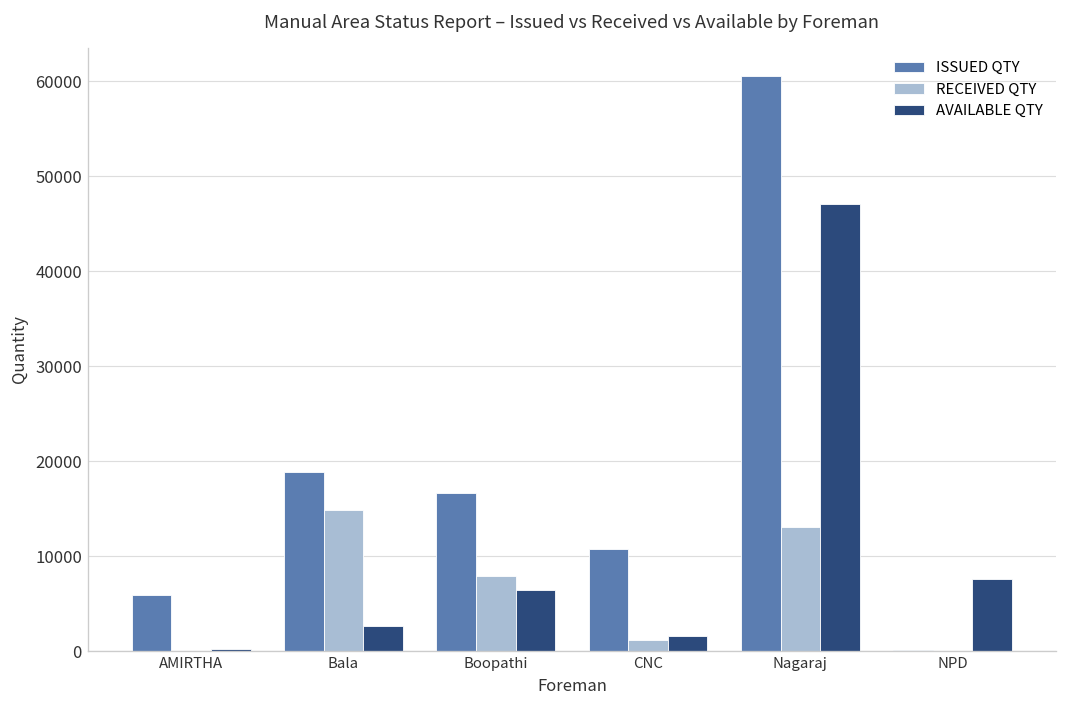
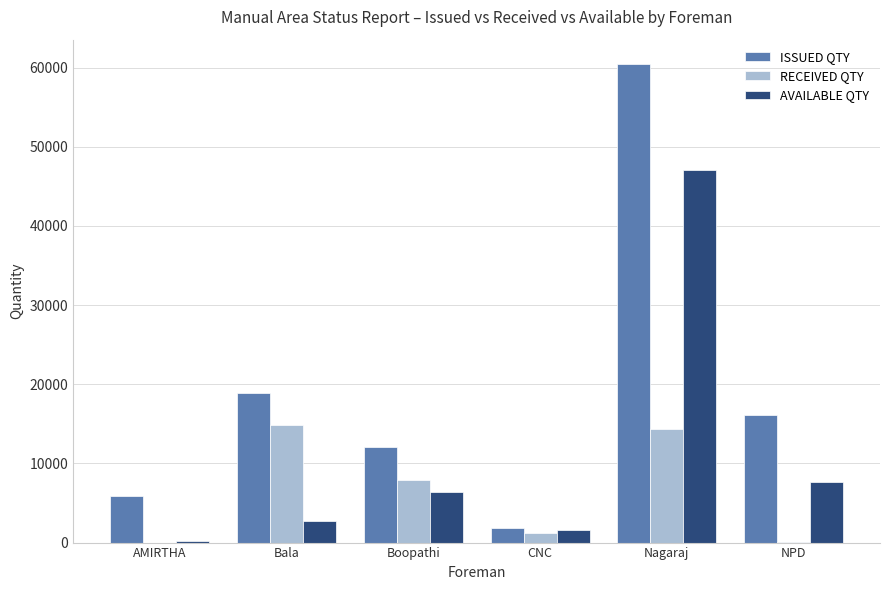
ISSUED QTY, Boopathi: 17000 -> 12000
ISSUED QTY, CNC: 11000 -> 2000
RECEIVED QTY, Nagaraj: 13000 -> 14000
ISSUED QTY, NPD: 0 -> 16000
